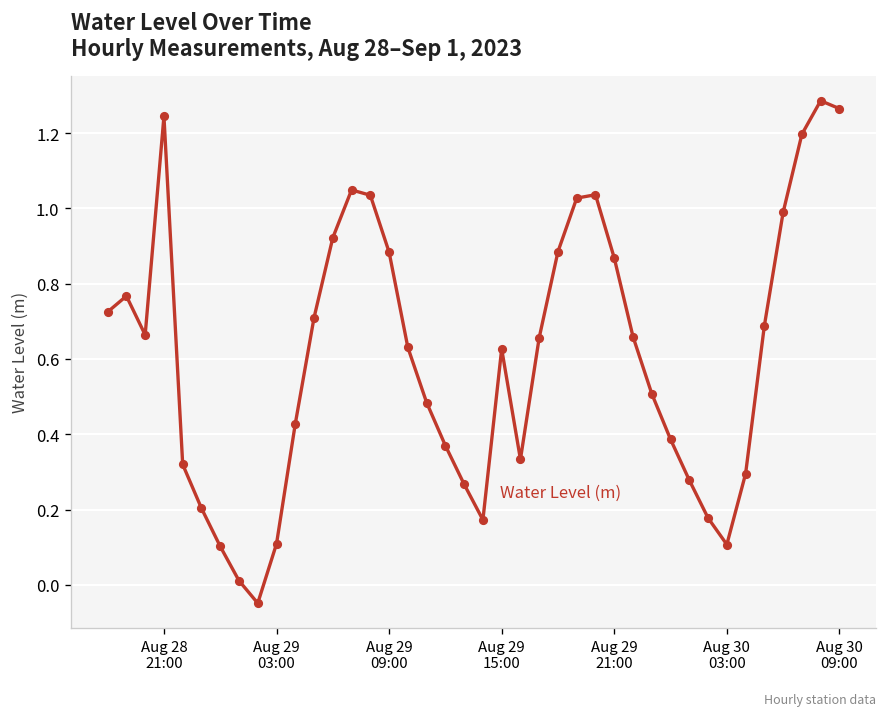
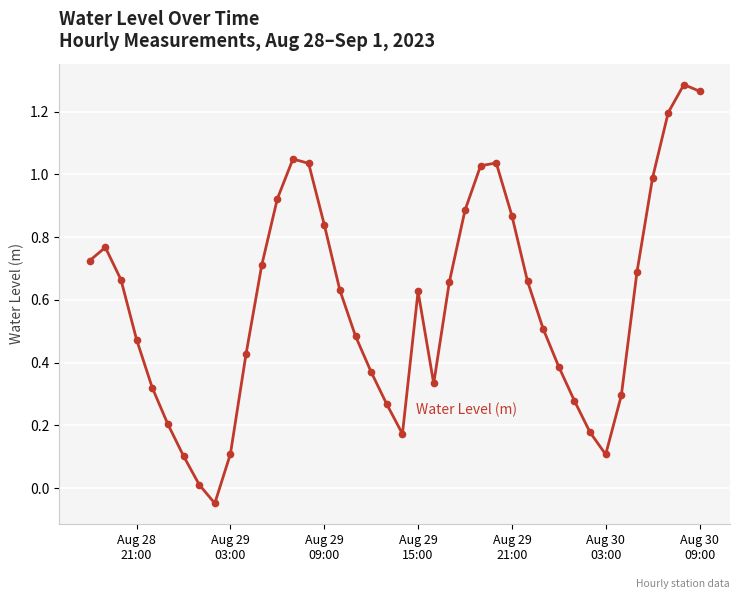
Aug 28 21:00: 1.25 -> 0.47
Aug 29 09:00: 0.88 -> 0.84
